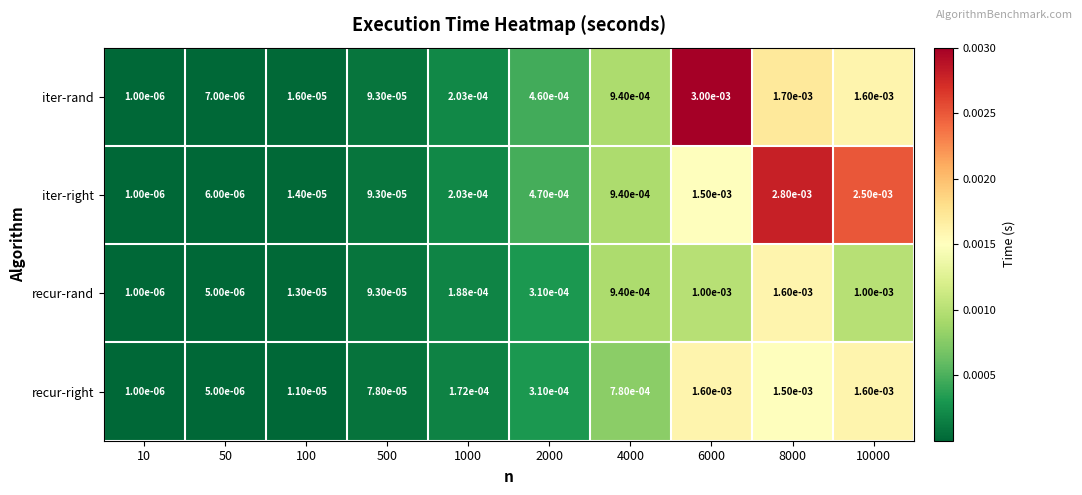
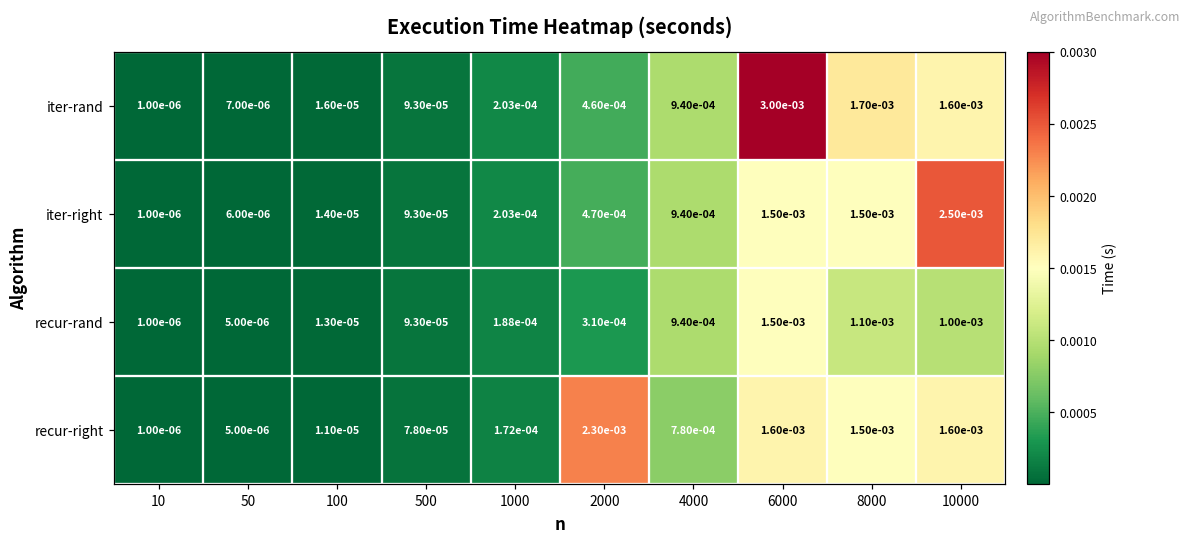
iter-right, 8000: 2.80e-03 -> 1.50e-03
recur-rand, 6000: 1.00e-03 -> 1.50e-03
recur-rand, 8000: 1.60e-03 -> 1.10e-03
recur-right, 2000: 3.10e-04 -> 2.30e-03
